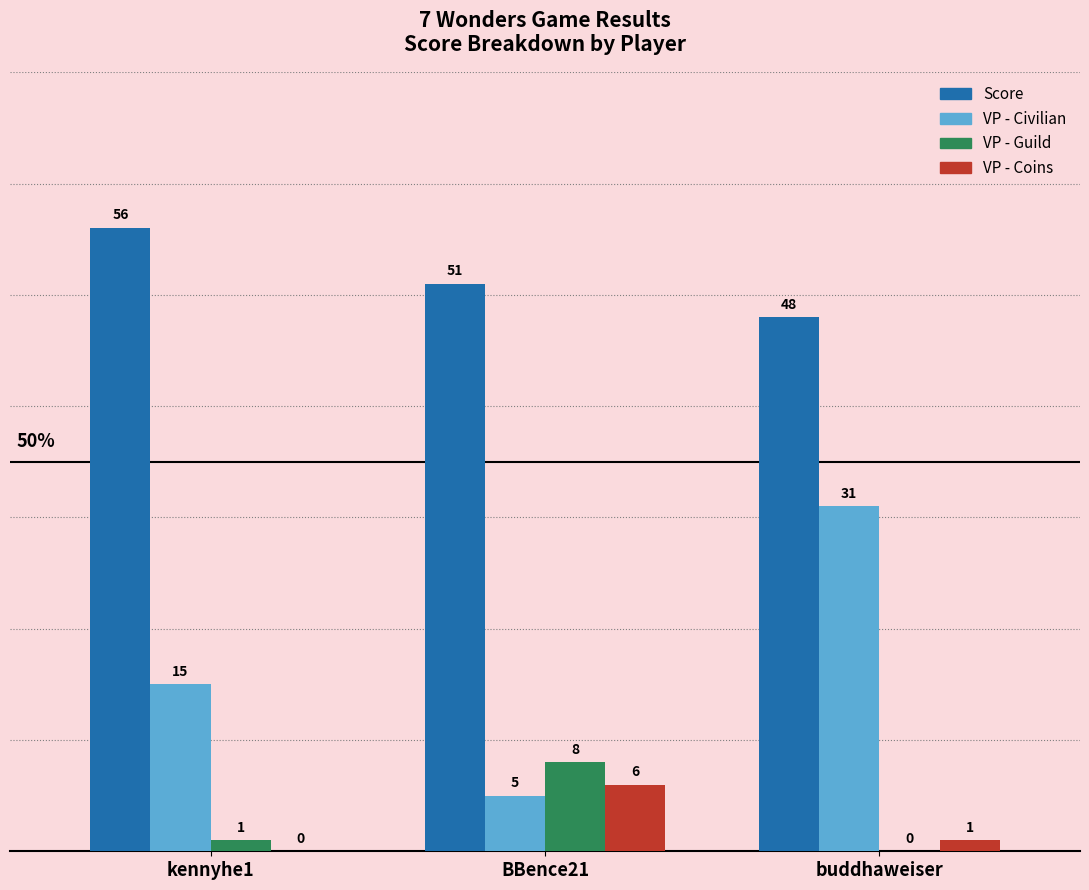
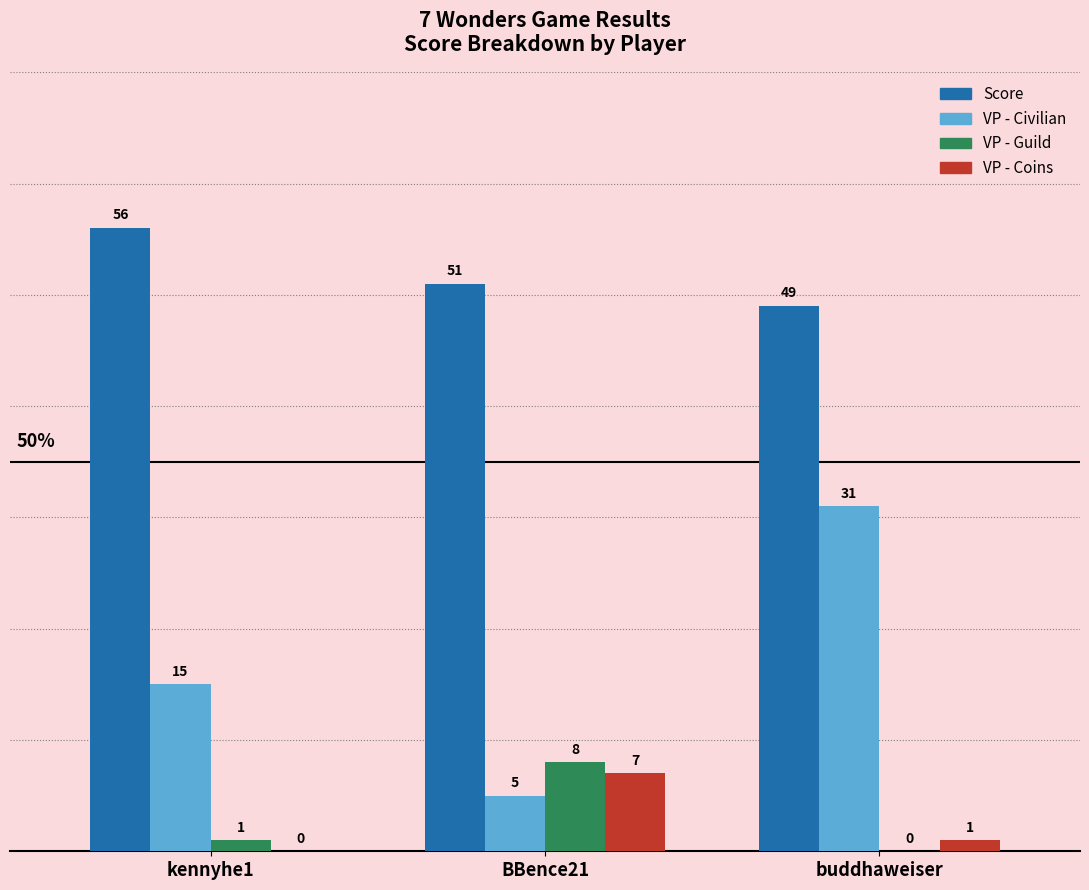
VP - Coins, BBence21: 6 -> 7
Score, buddhaweiser: 48 -> 49
